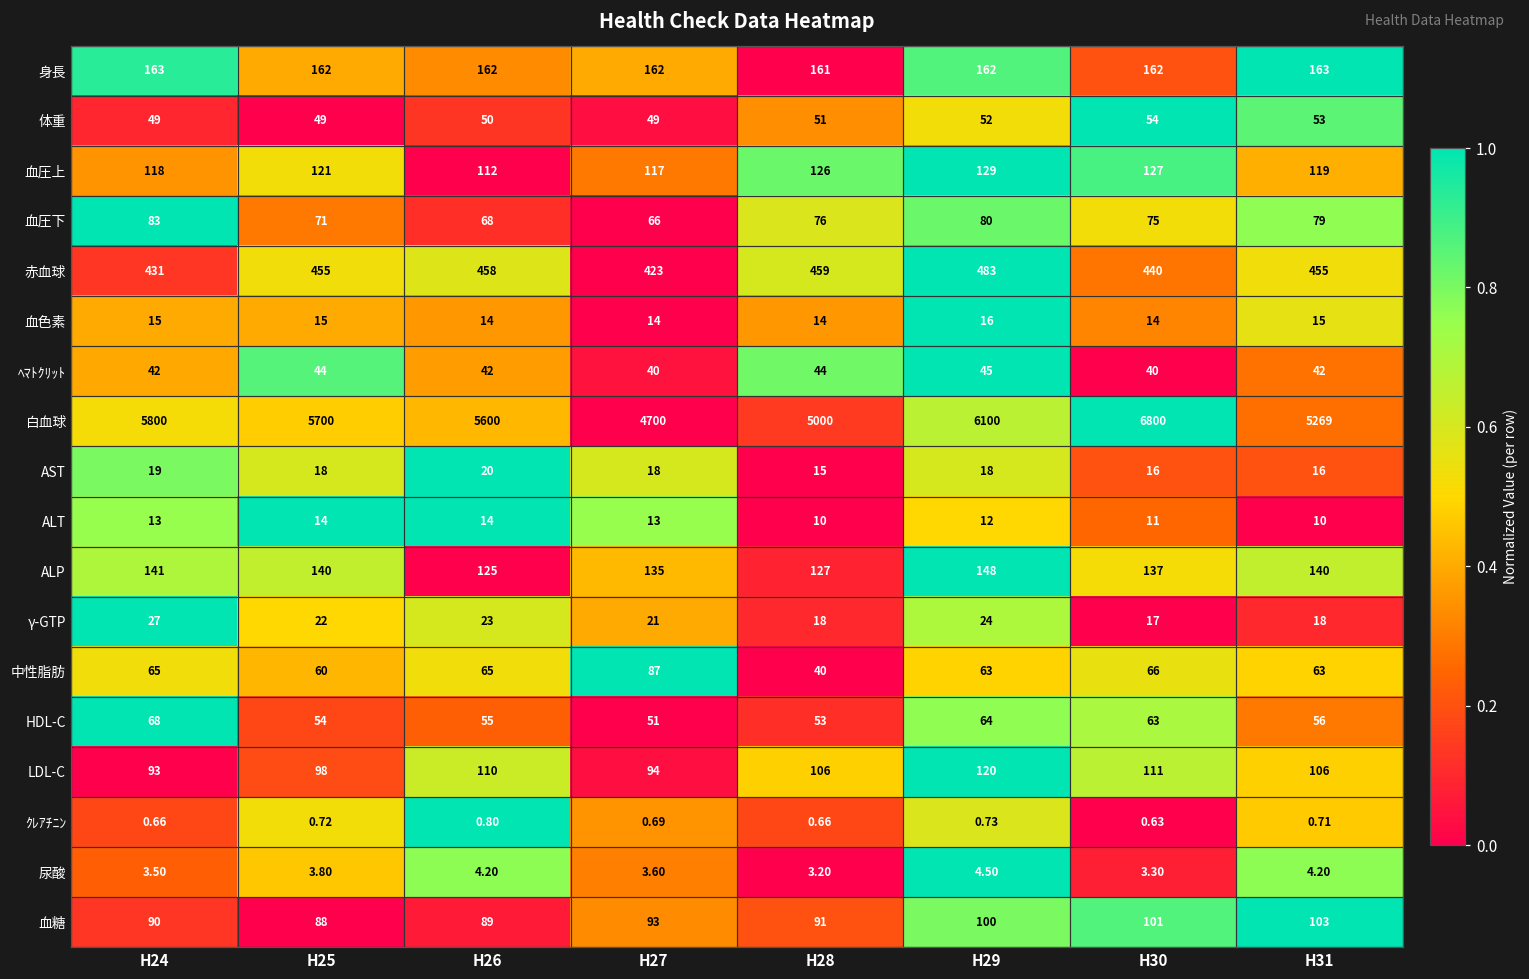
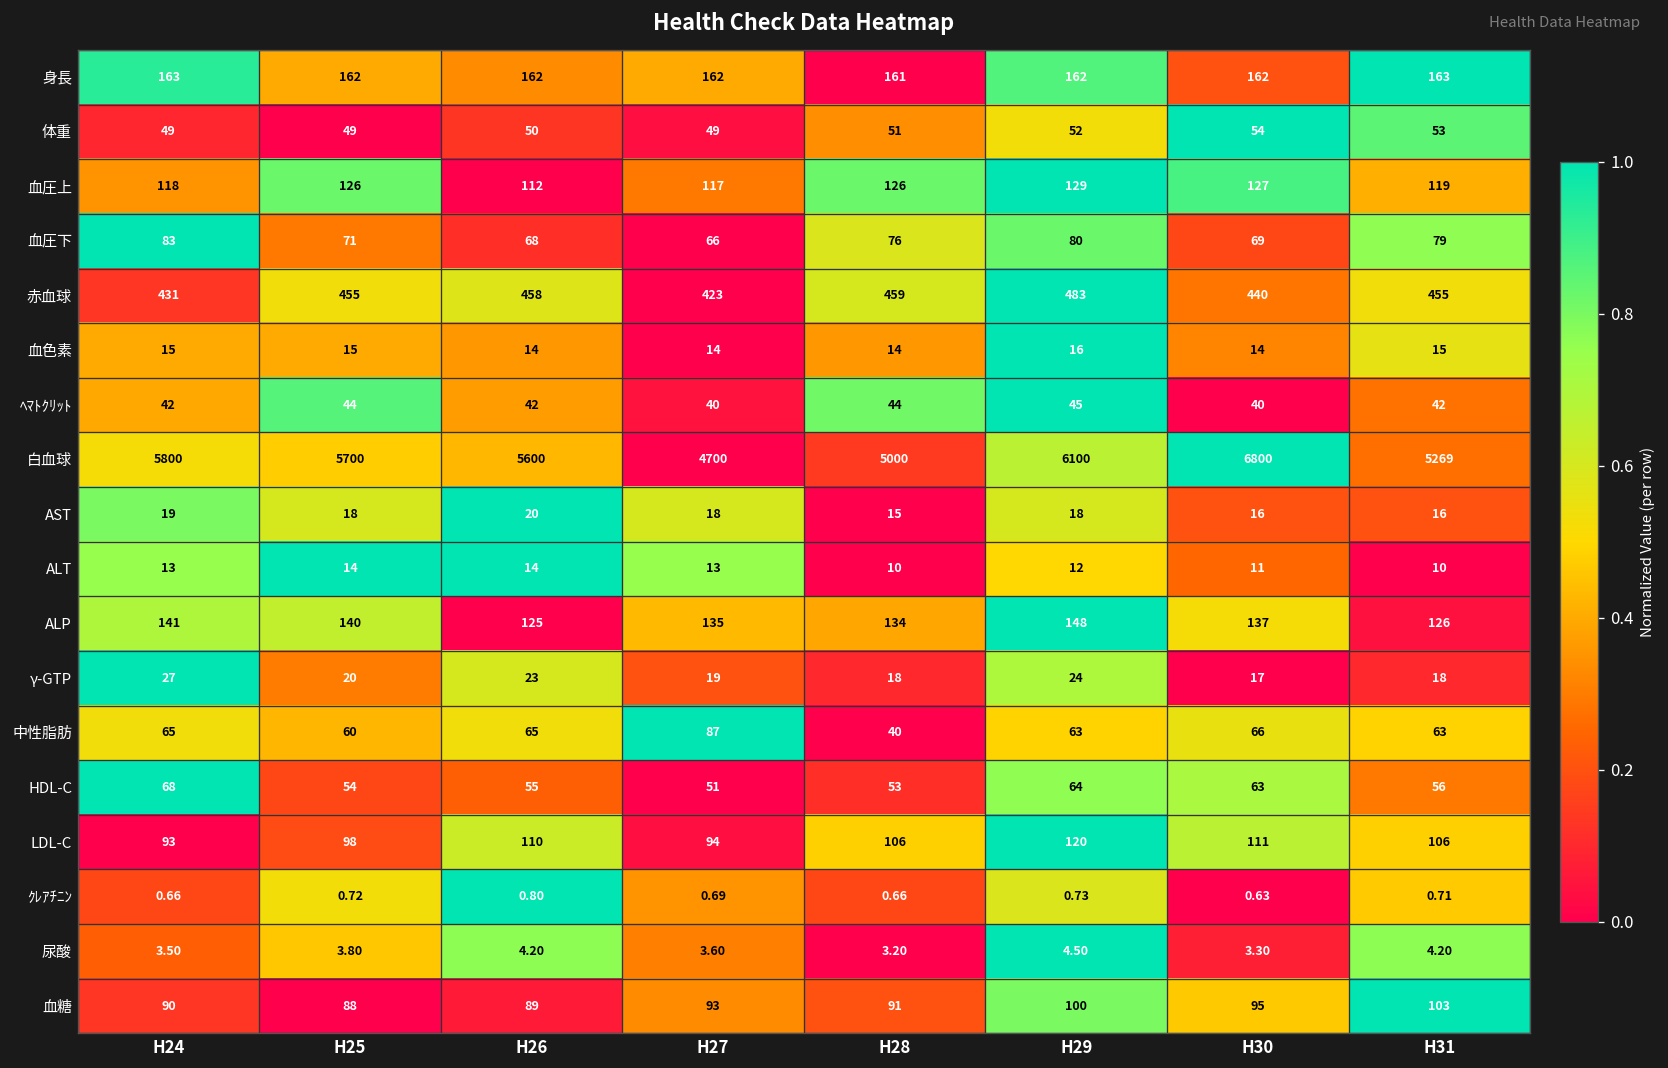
血圧上, H25: 121 -> 126
血圧下, H30: 75 -> 69
ALP, H28: 127 -> 134
ALP, H31: 140 -> 126
γ-GTP, H25: 22 -> 20
γ-GTP, H27: 21 -> 19
血糖, H30: 101 -> 95
